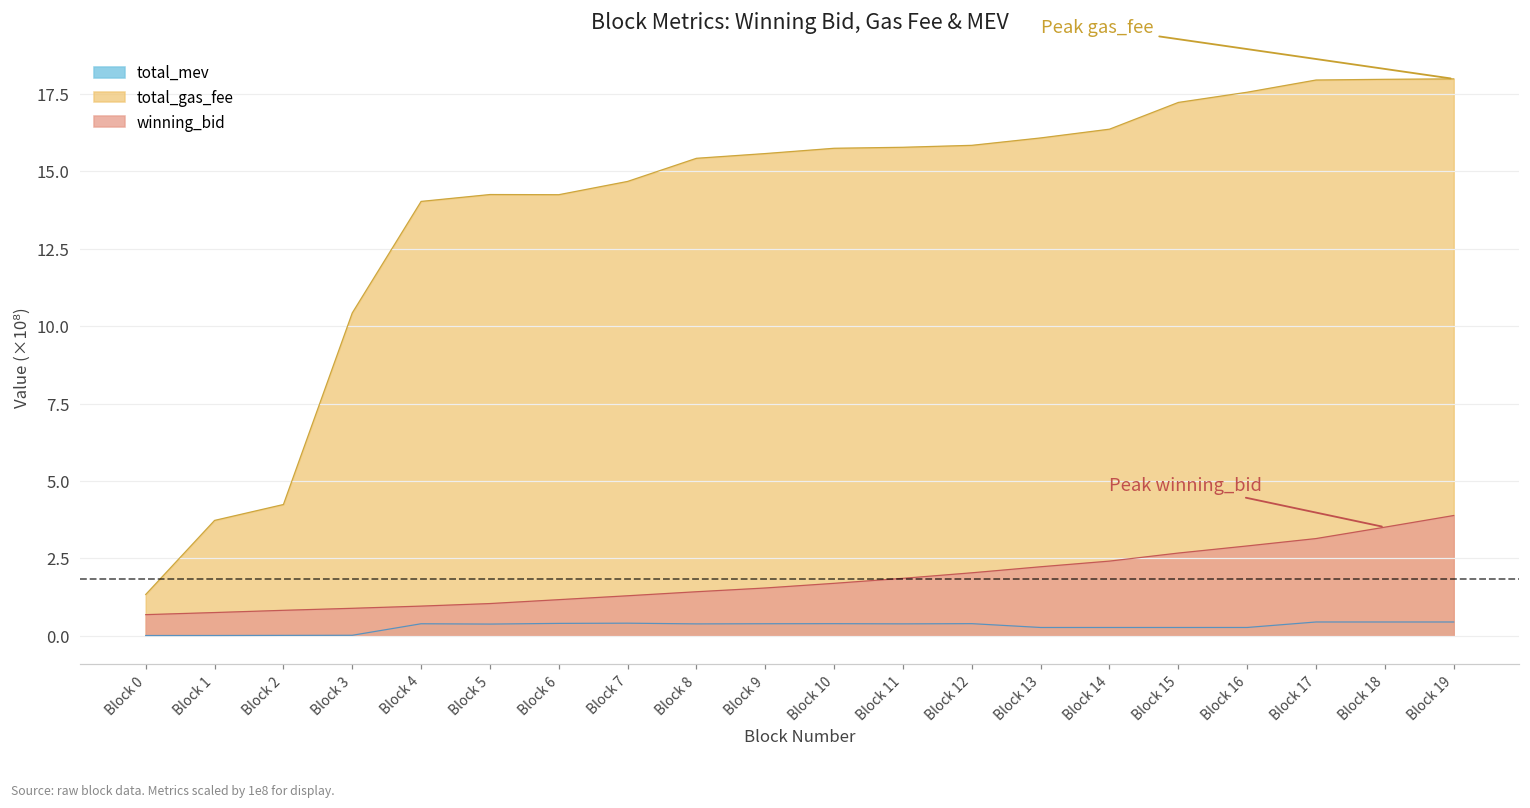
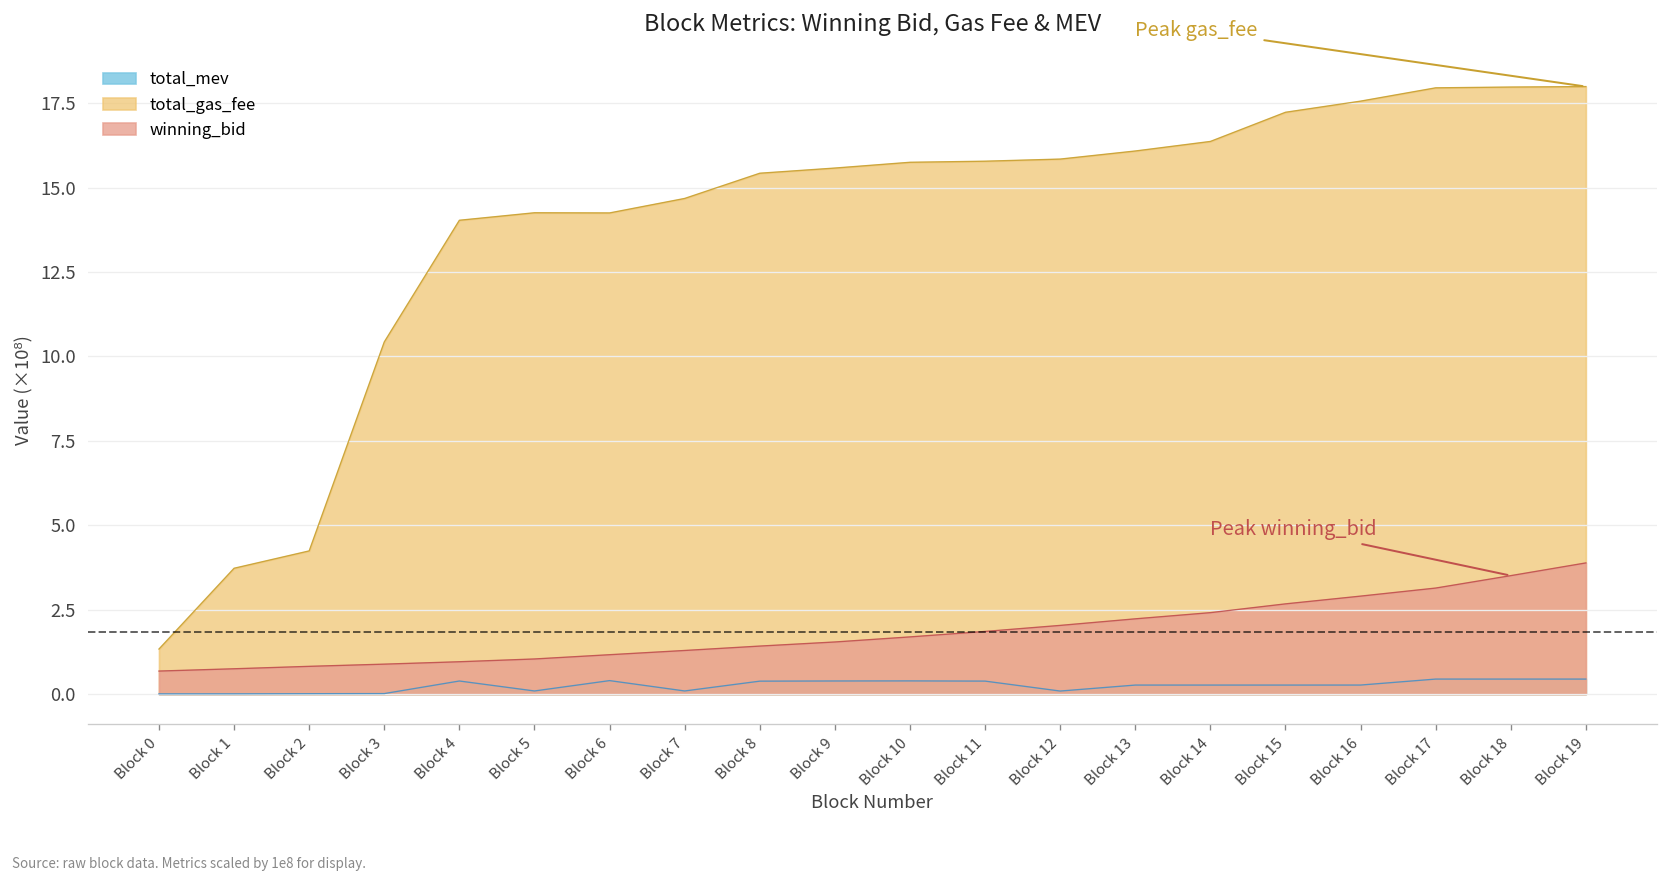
total_mev, Block 5: 0.4 -> 0.1
total_mev, Block 7: 0.4 -> 0.1
total_mev, Block 12: 0.4 -> 0.1
